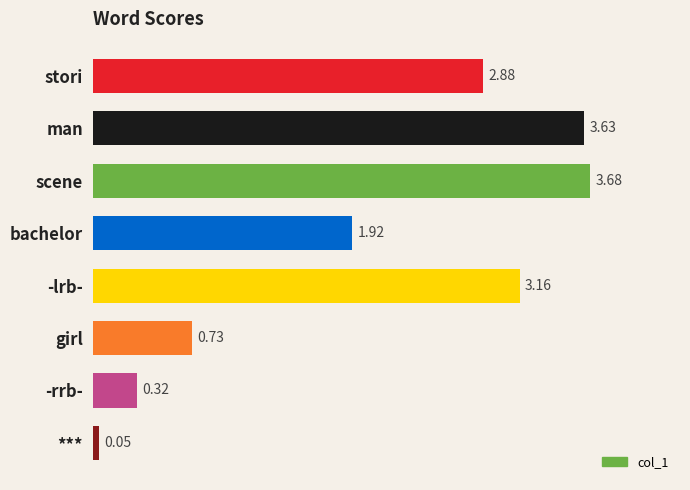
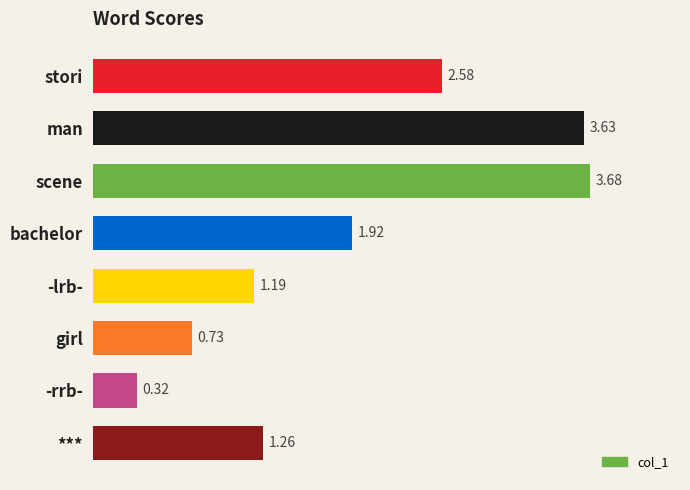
stori: 2.88 -> 2.58
-lrb-: 3.16 -> 1.19
***: 0.05 -> 1.26
